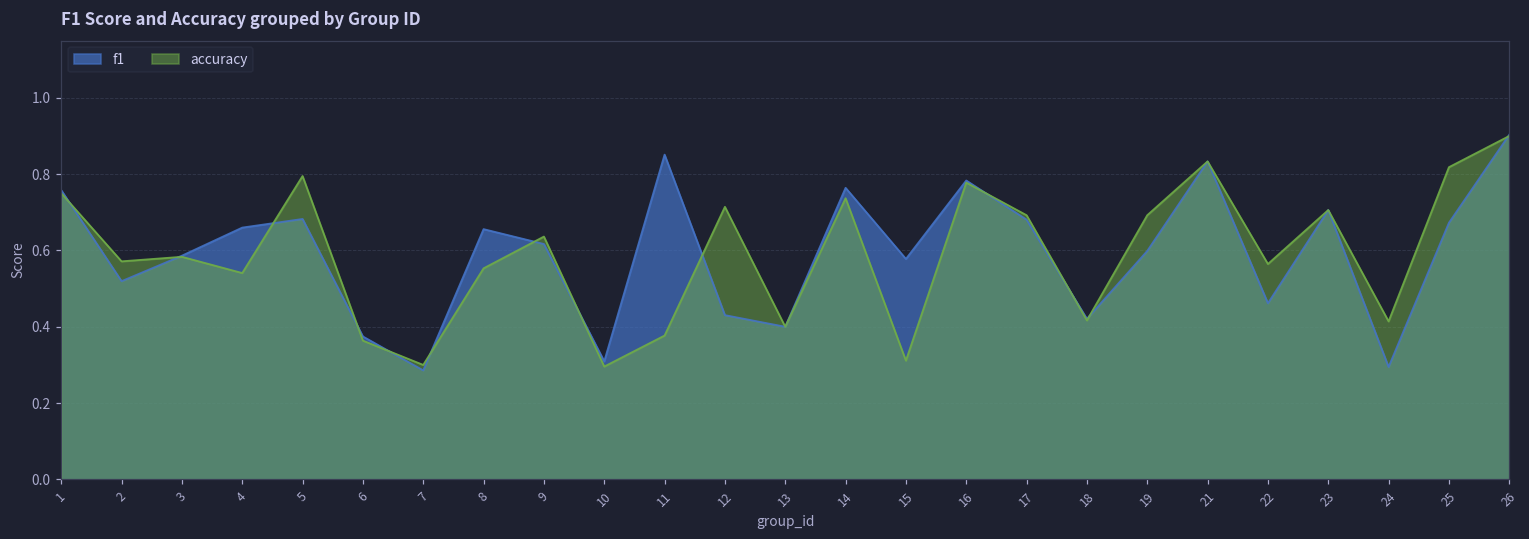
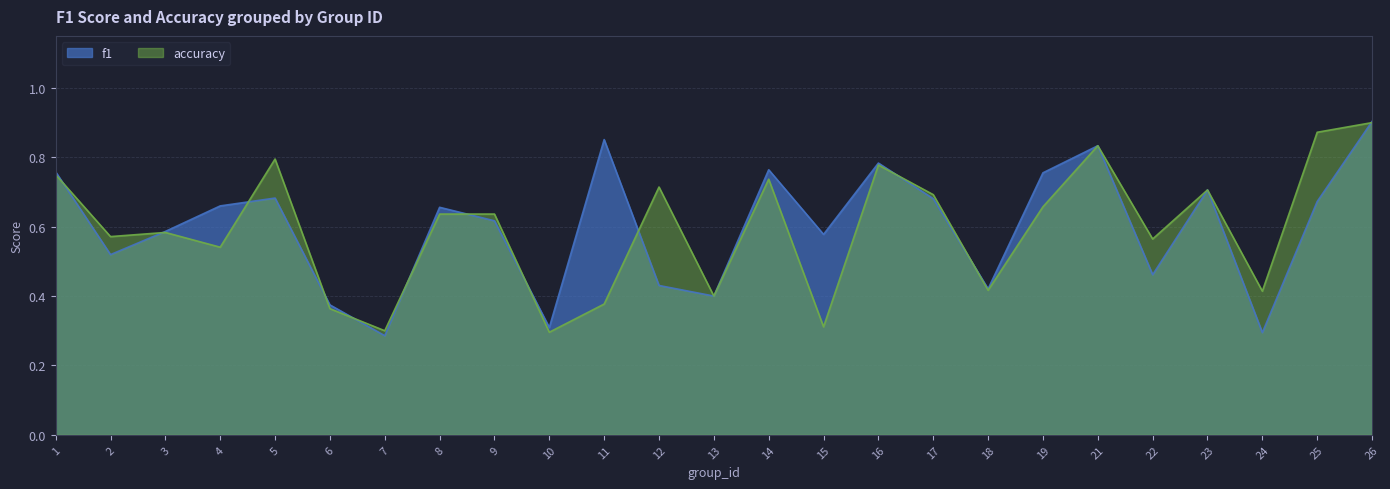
accuracy, 8: 0.55 -> 0.64
f1, 19: 0.60 -> 0.76
accuracy, 19: 0.69 -> 0.66
accuracy, 25: 0.82 -> 0.87
